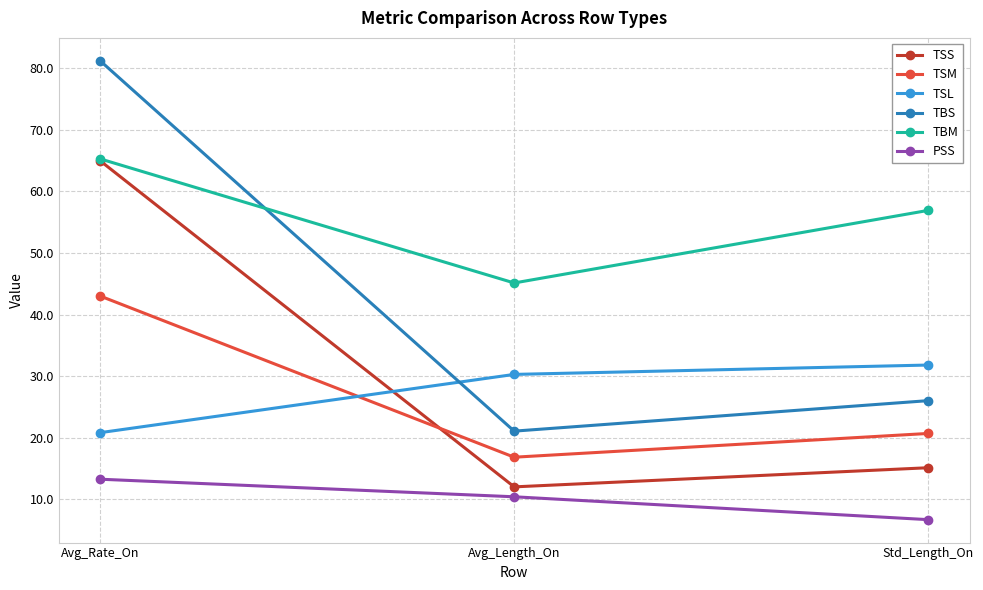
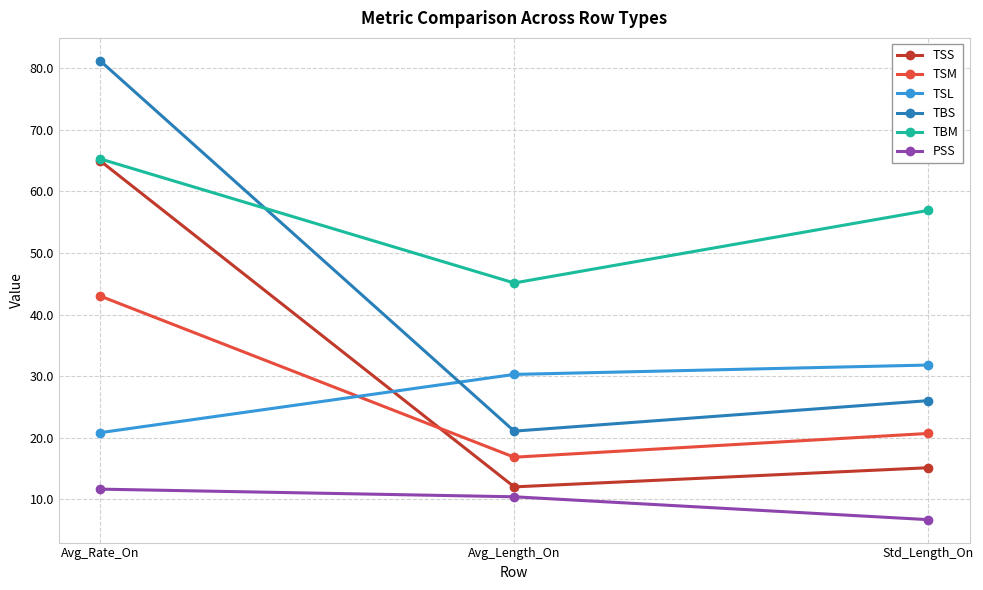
PSS, Avg_Rate_On: 13 -> 12
